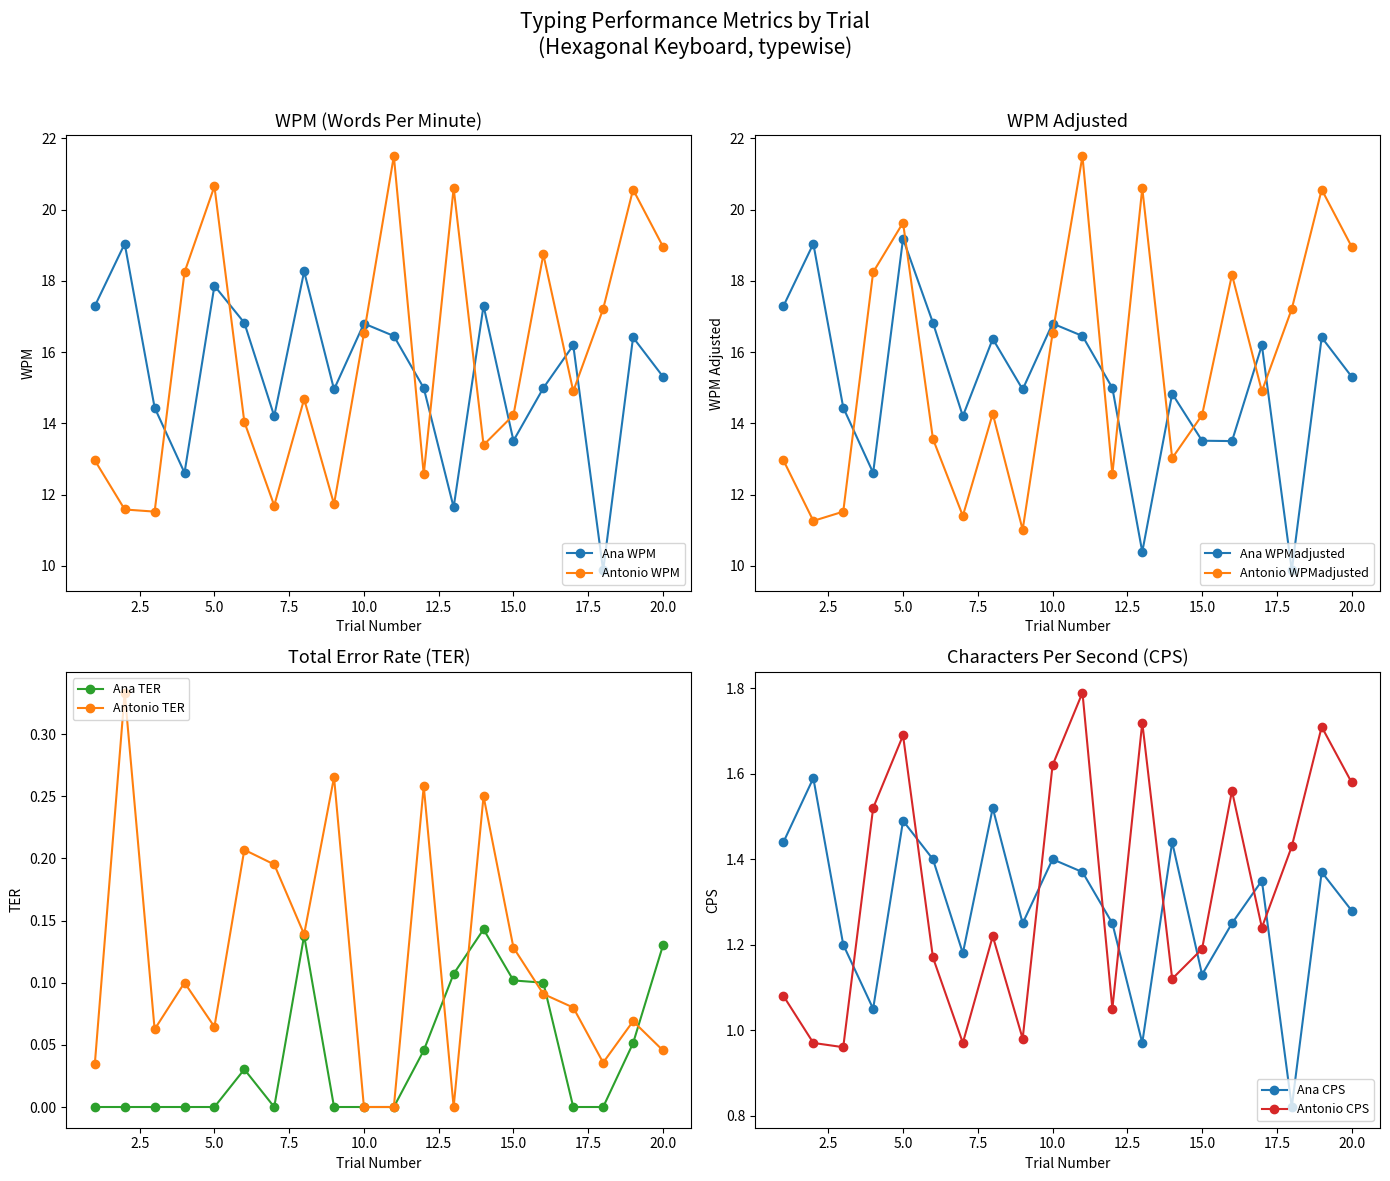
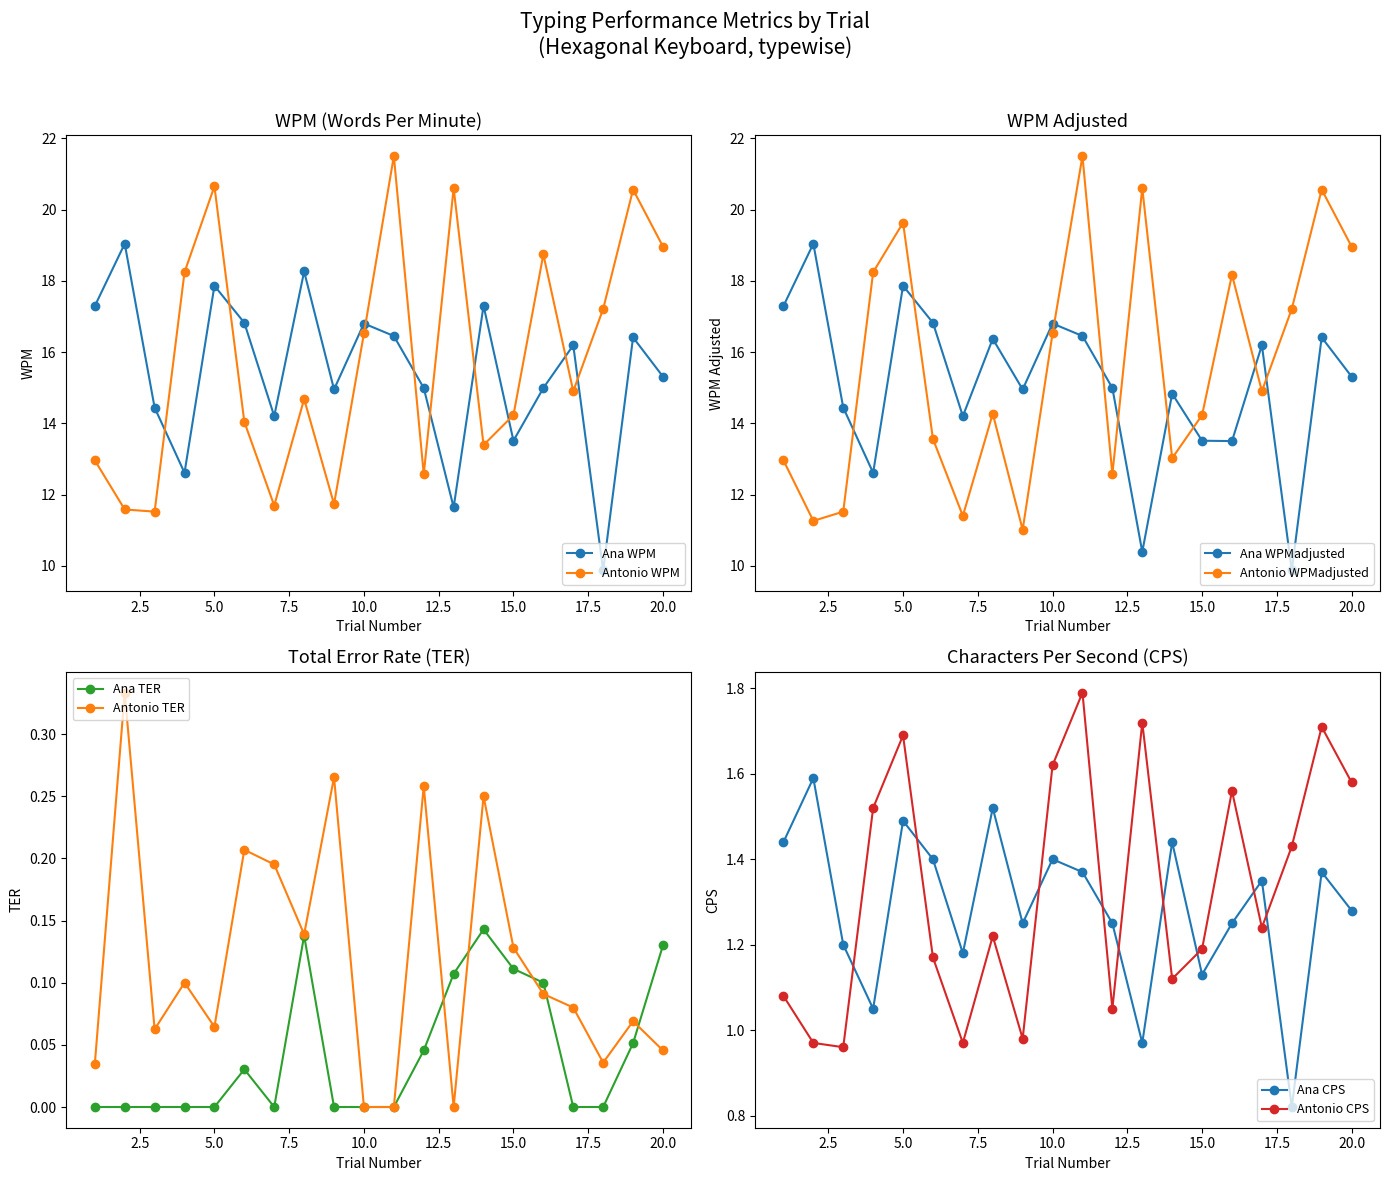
WPM Adjusted, Ana WPMadjusted, 5.0: 19.2 -> 17.9
Total Error Rate (TER), Ana TER, 15.0: 0.102 -> 0.111
